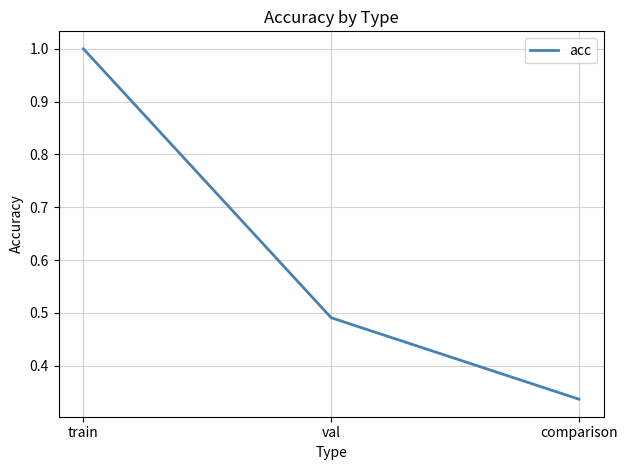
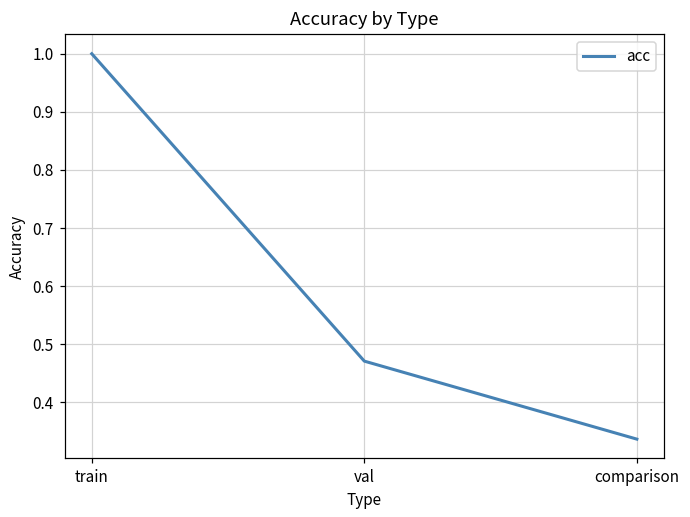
val: 0.49 -> 0.47
